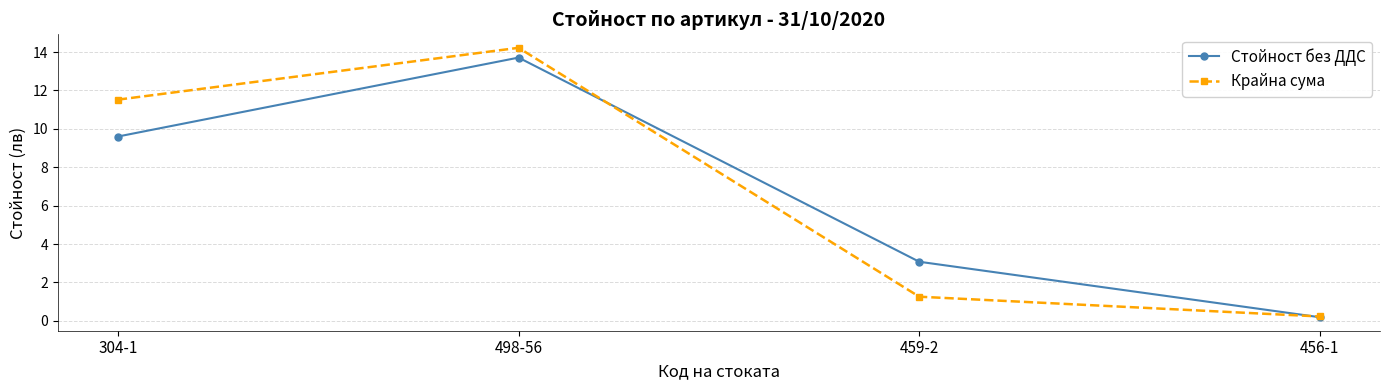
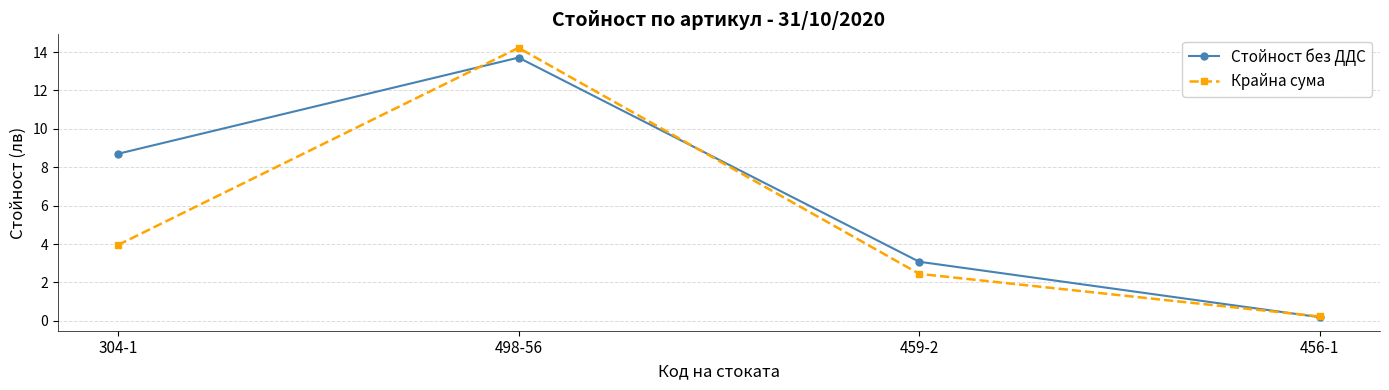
Стойност без ДДС, 304-1: 9.6 -> 8.7
Крайна сума, 304-1: 11.5 -> 4.0
Крайна сума, 459-2: 1.3 -> 2.5
